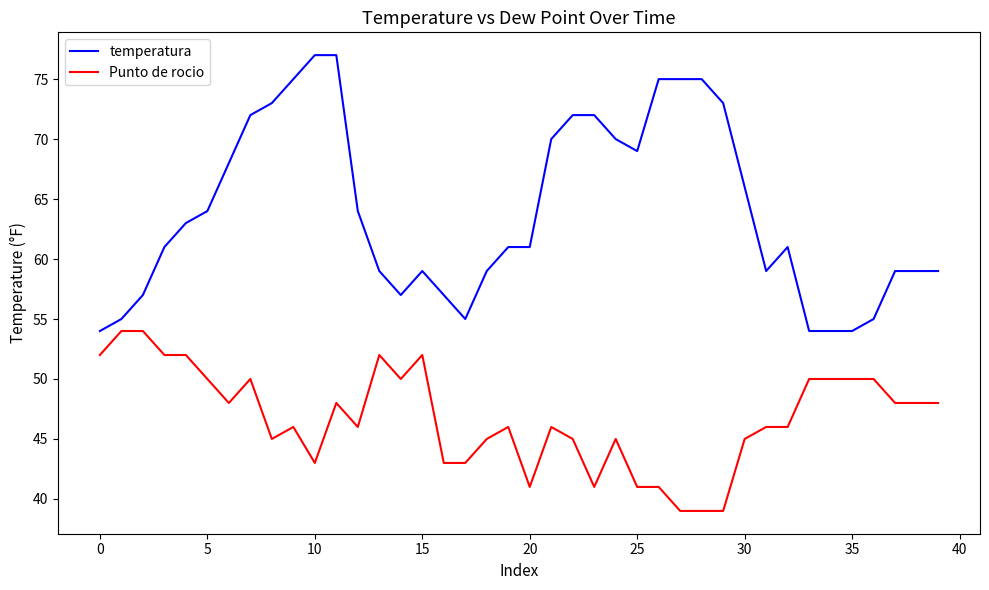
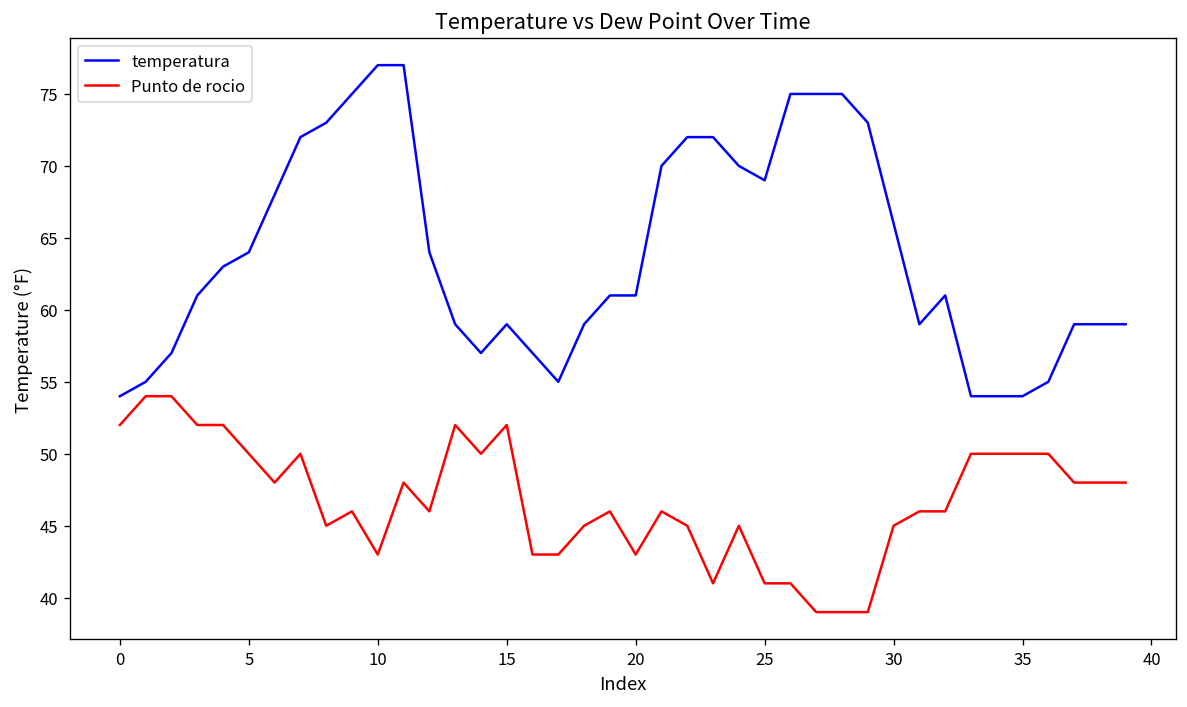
Punto de rocio, 20: 41 -> 43
